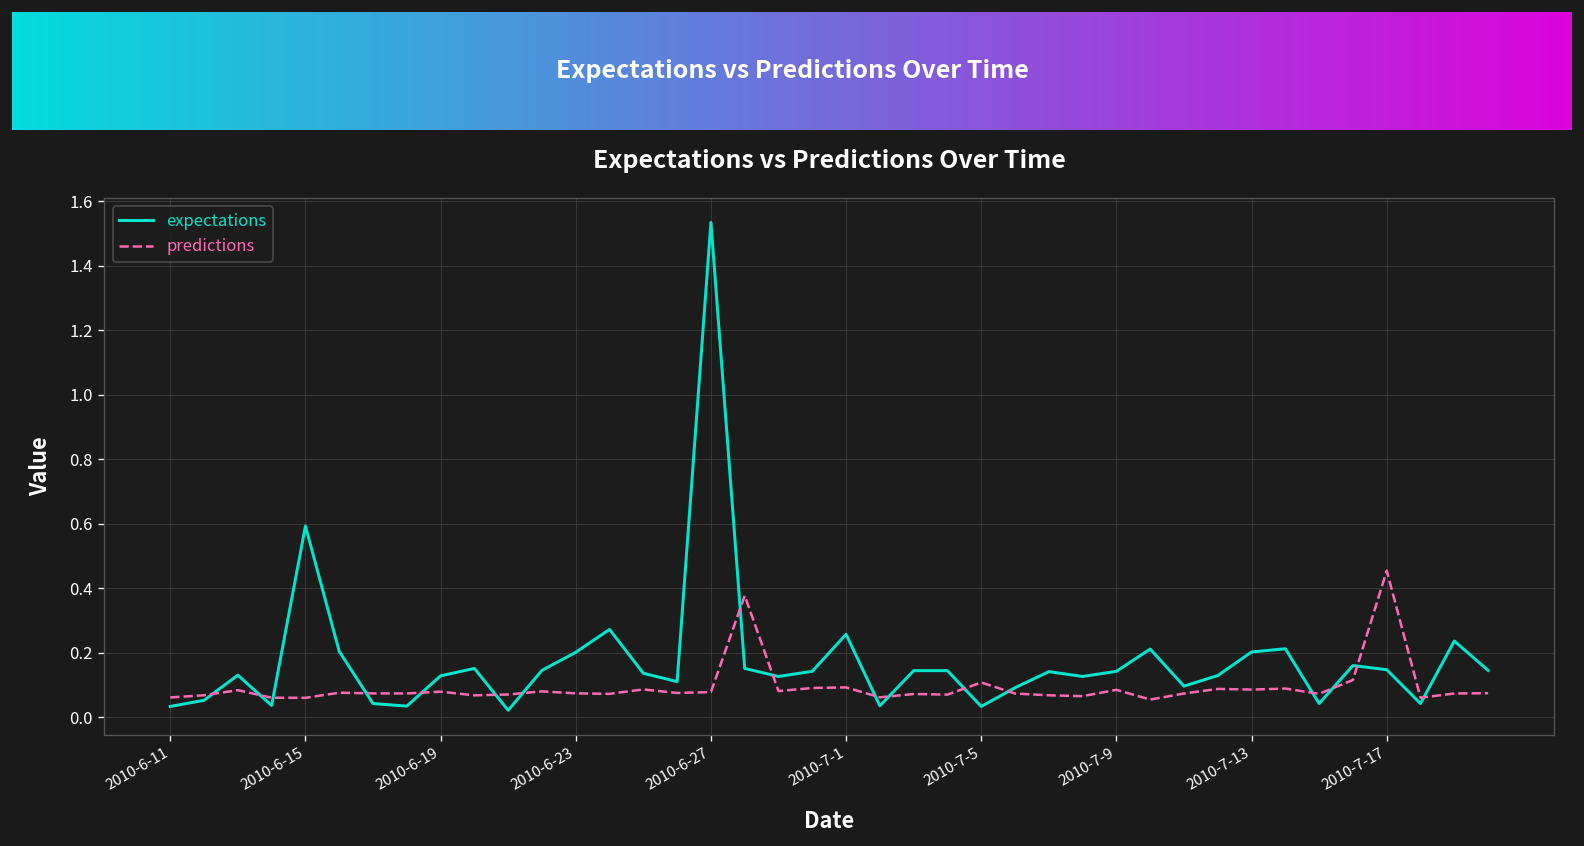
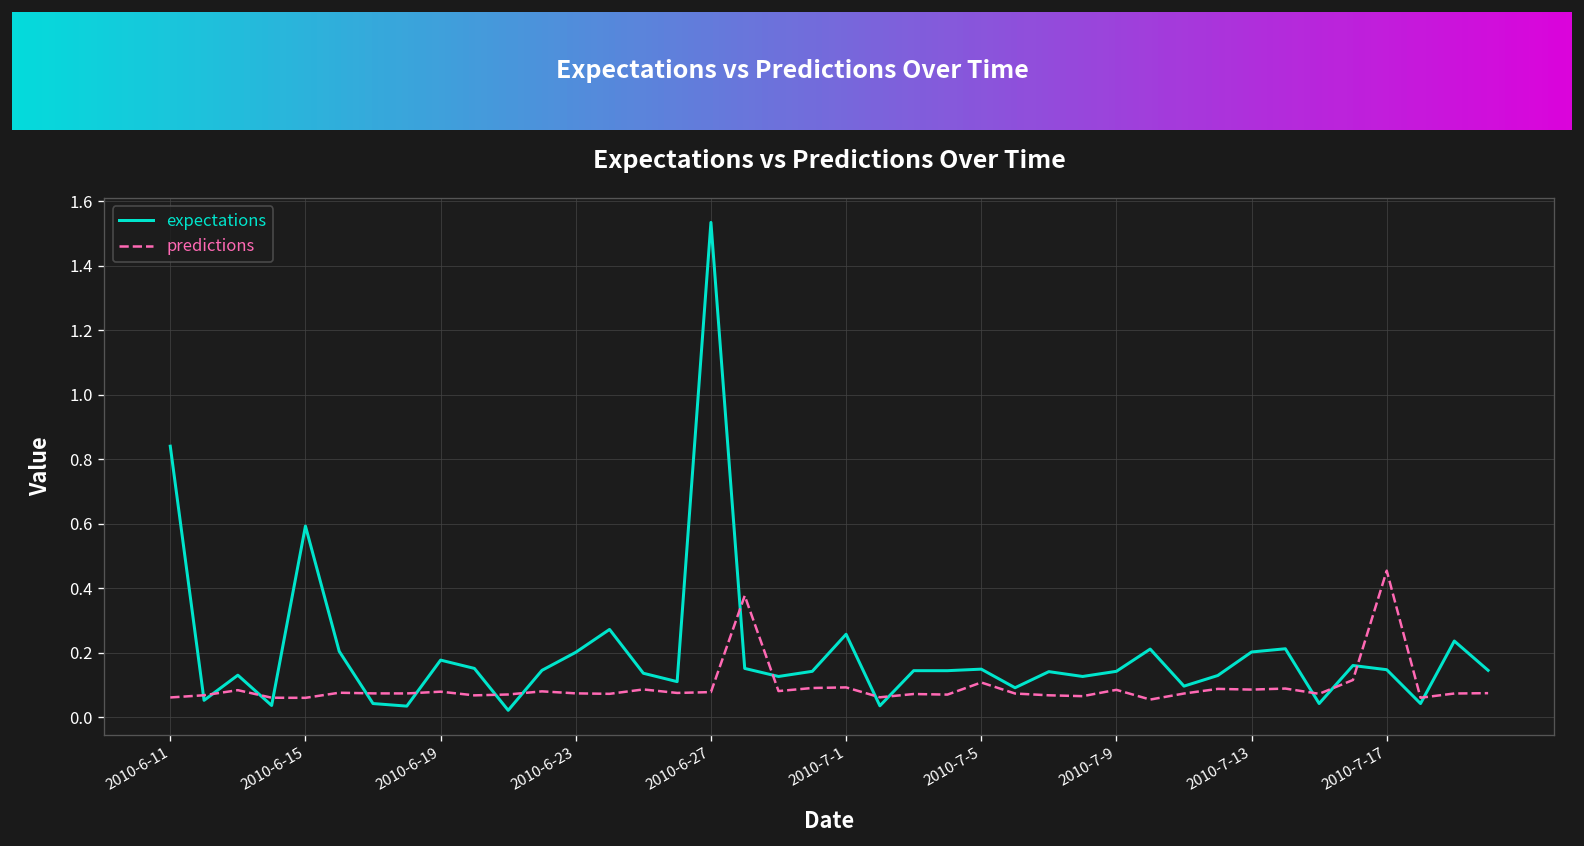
expectations, 2010-6-11: 0.03 -> 0.84
expectations, 2010-6-19: 0.13 -> 0.18
expectations, 2010-7-5: 0.03 -> 0.15
